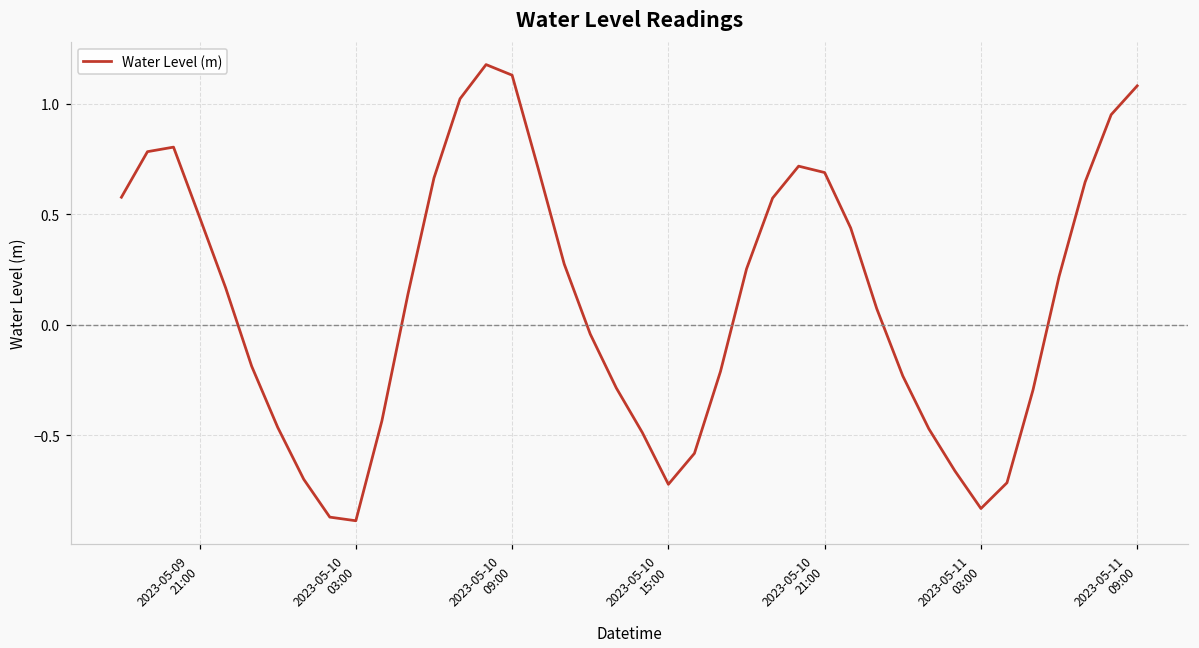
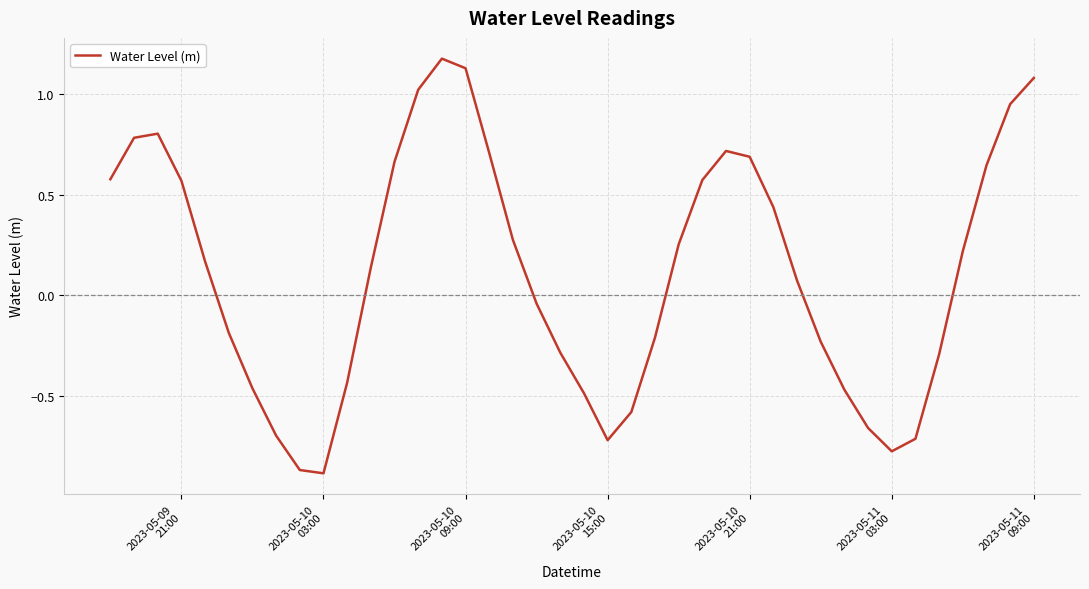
2023-05-09 21:00: 0.49 -> 0.57
2023-05-11 03:00: -0.83 -> -0.78
